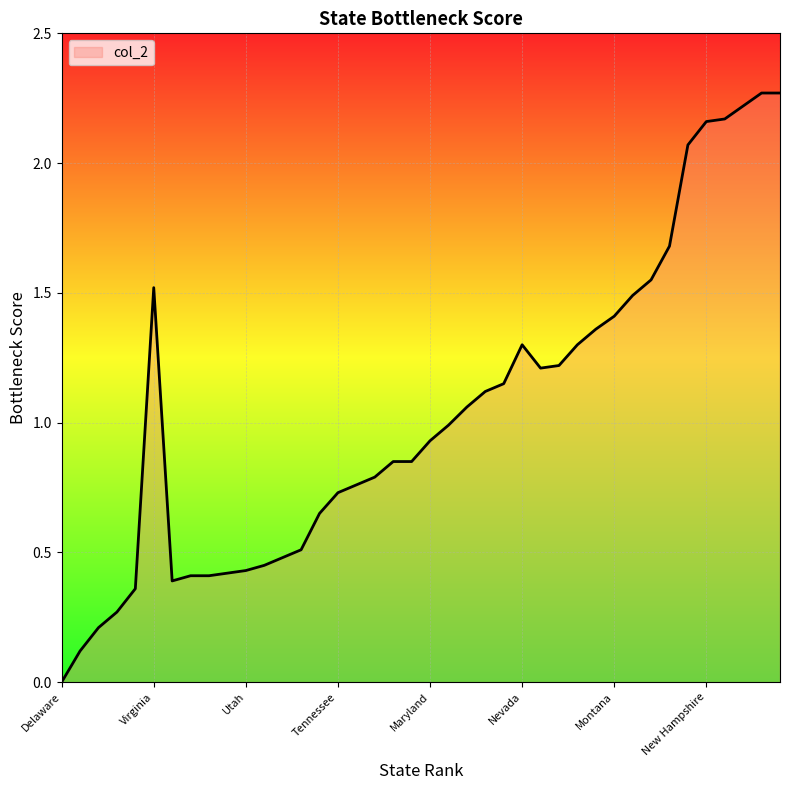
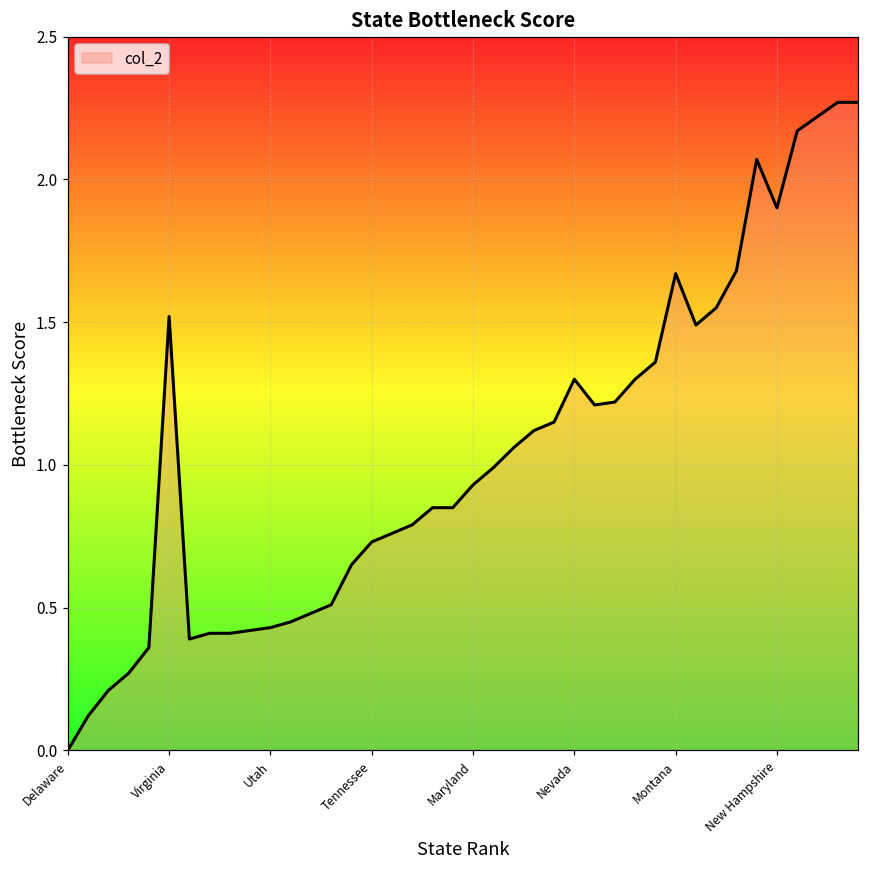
Montana: 1.41 -> 1.67
New Hampshire: 2.16 -> 1.90
